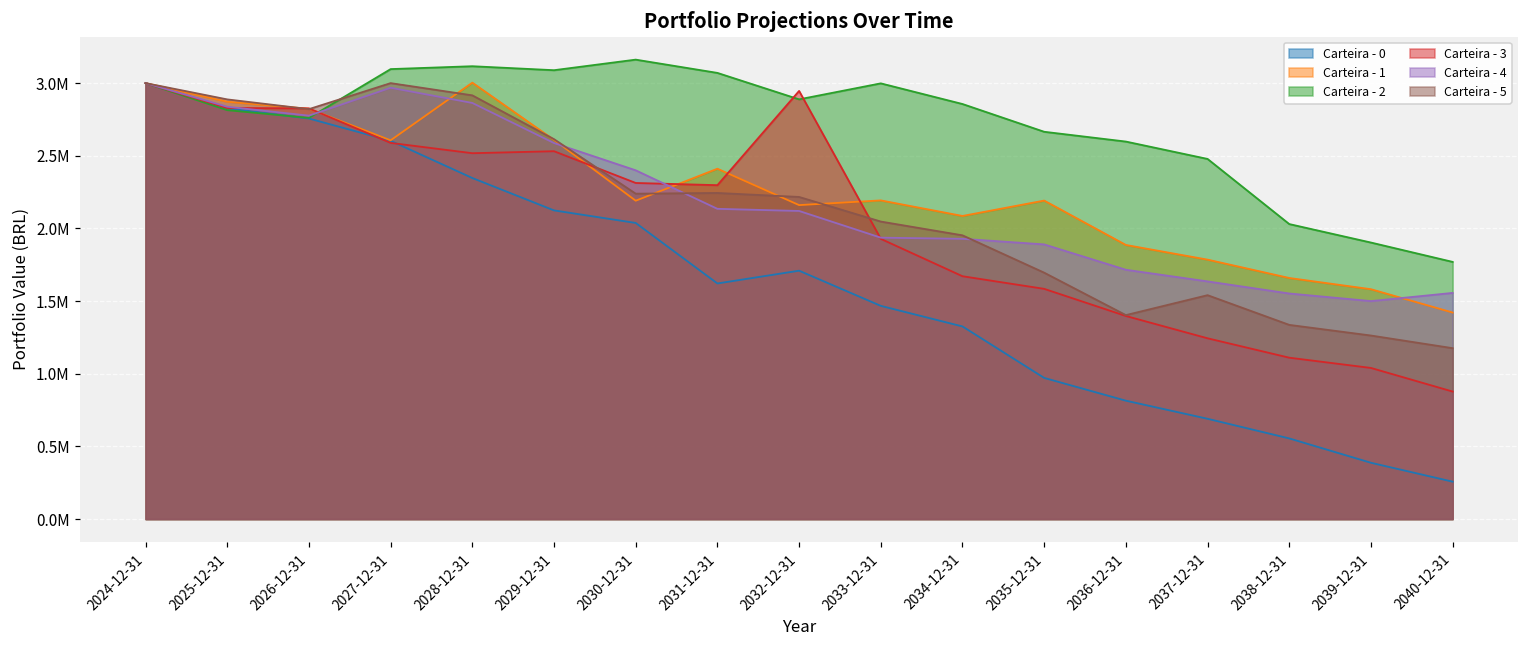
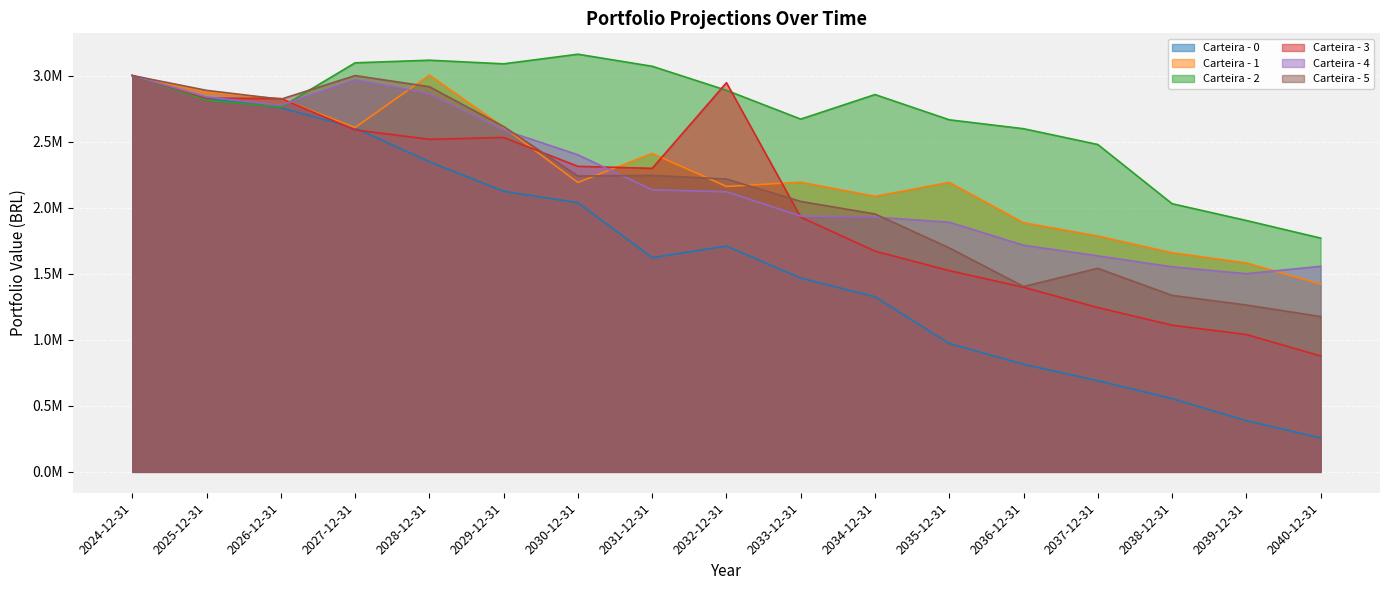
Carteira - 2, 2033-12-31: 3000000 -> 2670000
Carteira - 3, 2035-12-31: 1580000 -> 1520000
